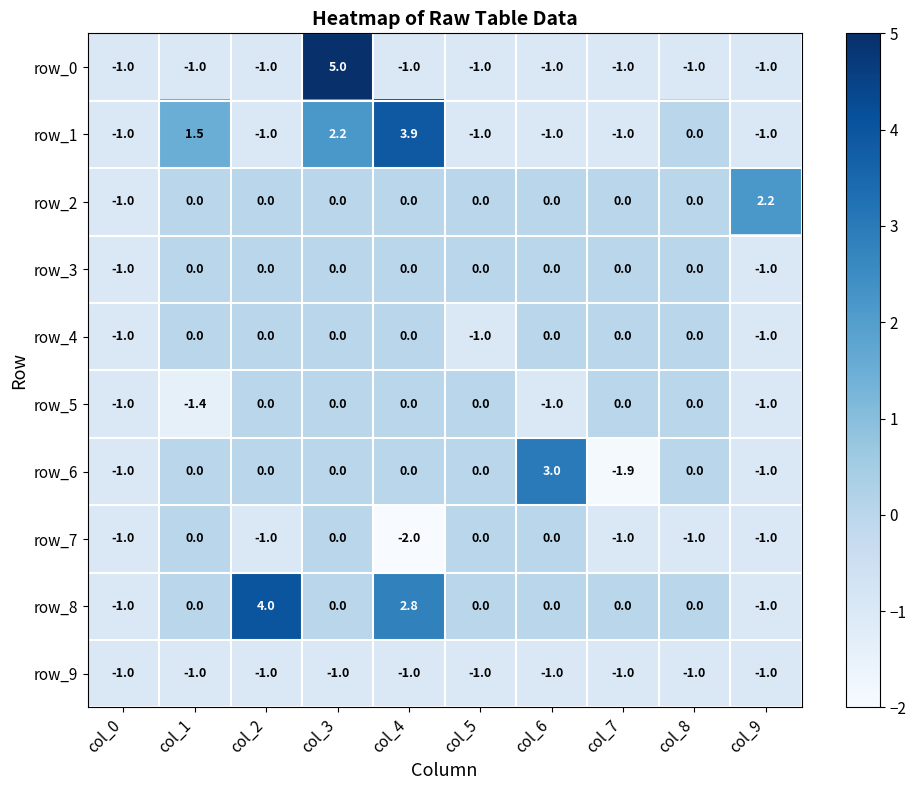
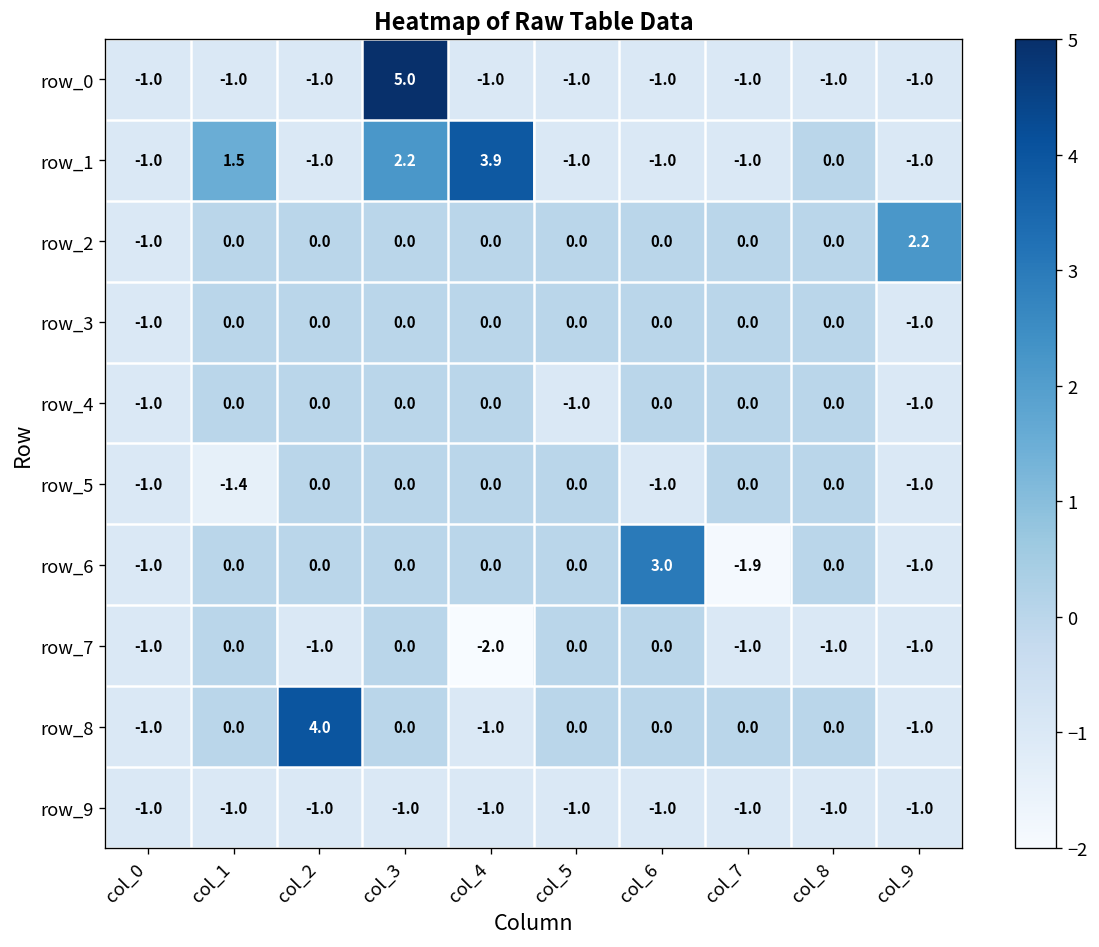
row_8, col_4: 2.8 -> -1.0
